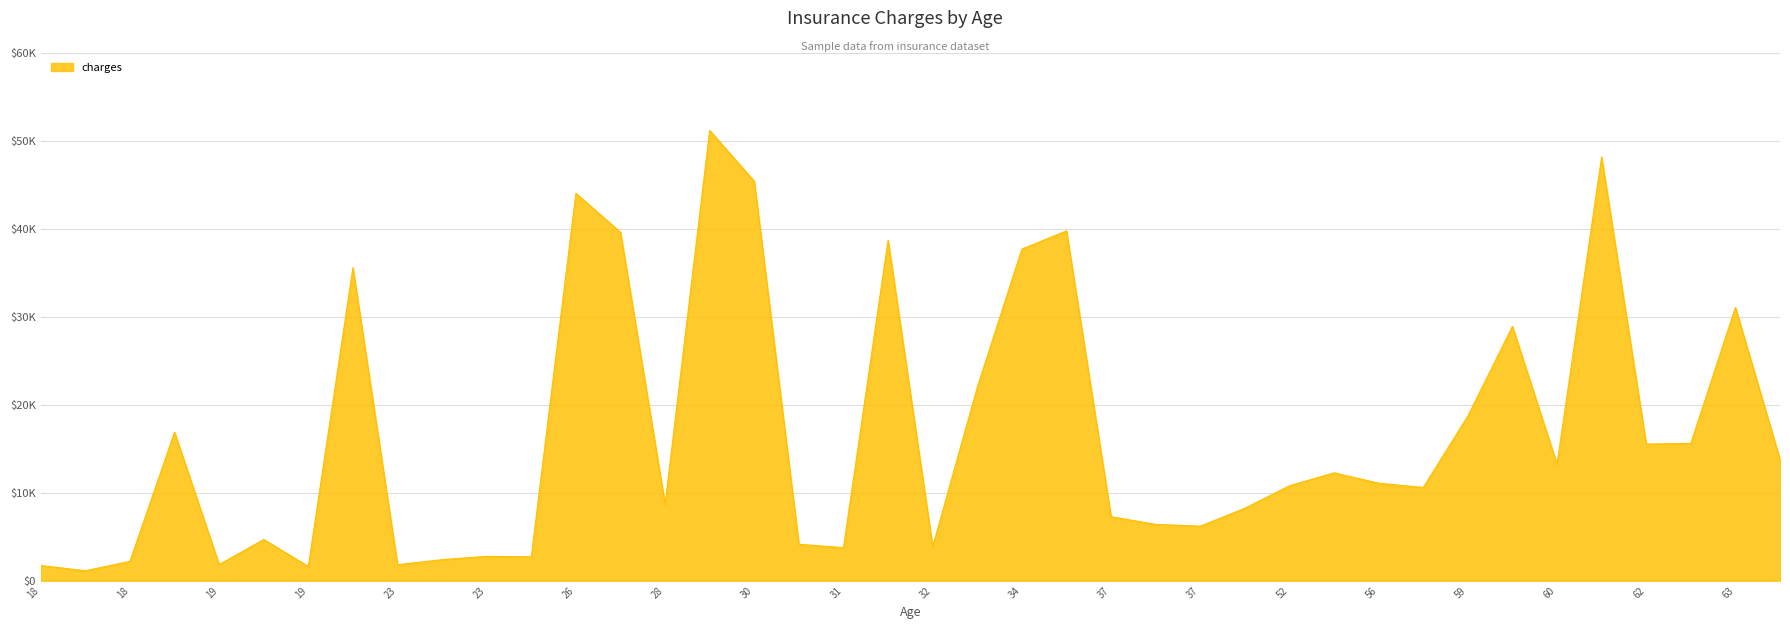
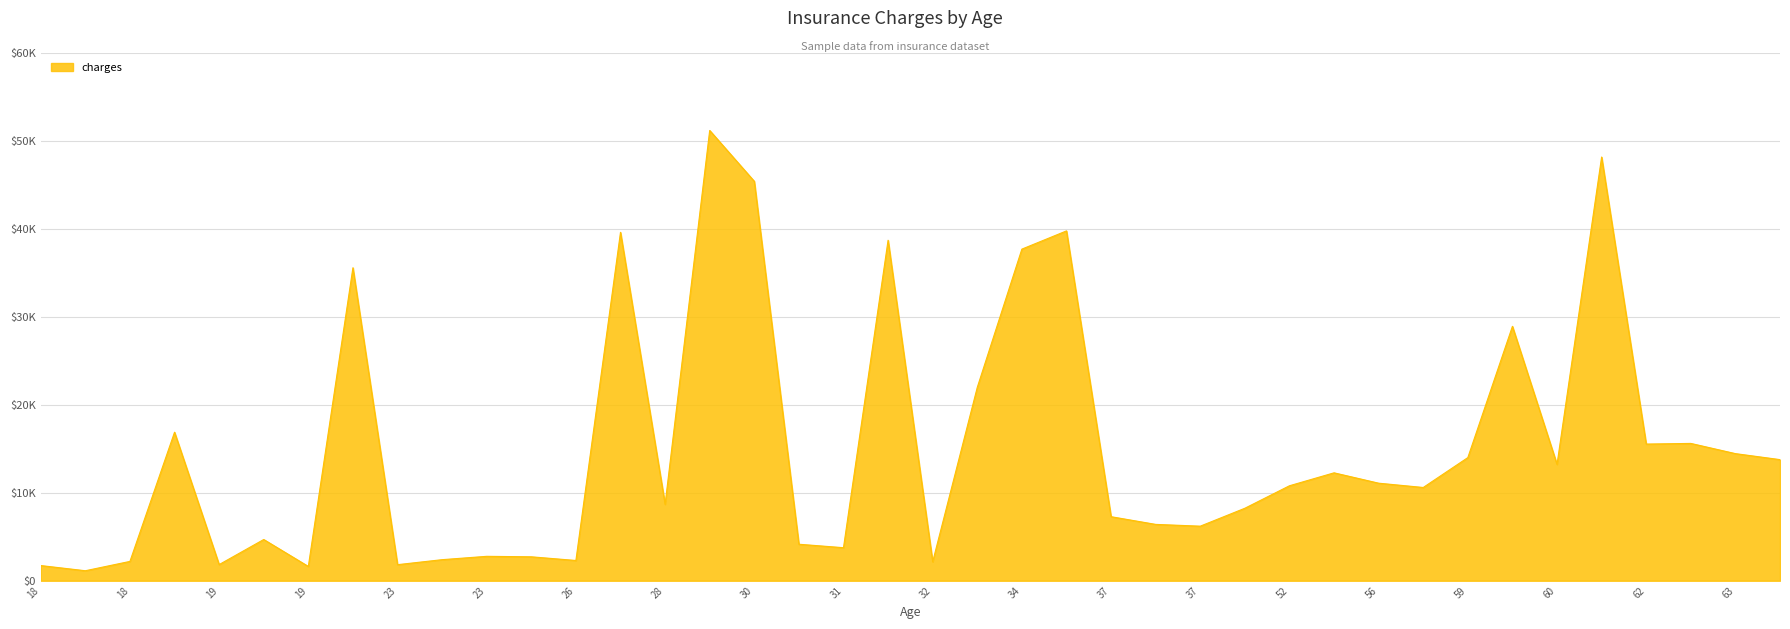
26: $44000 -> $2000
32: $4000 -> $2000
59: $19000 -> $14000
63: $31000 -> $14000
